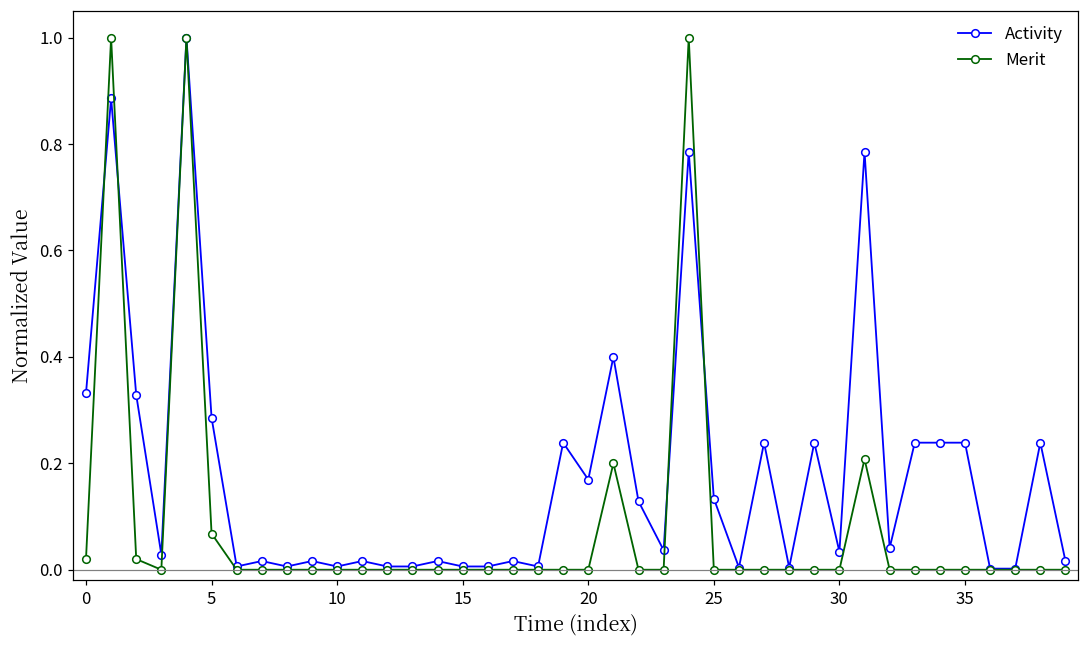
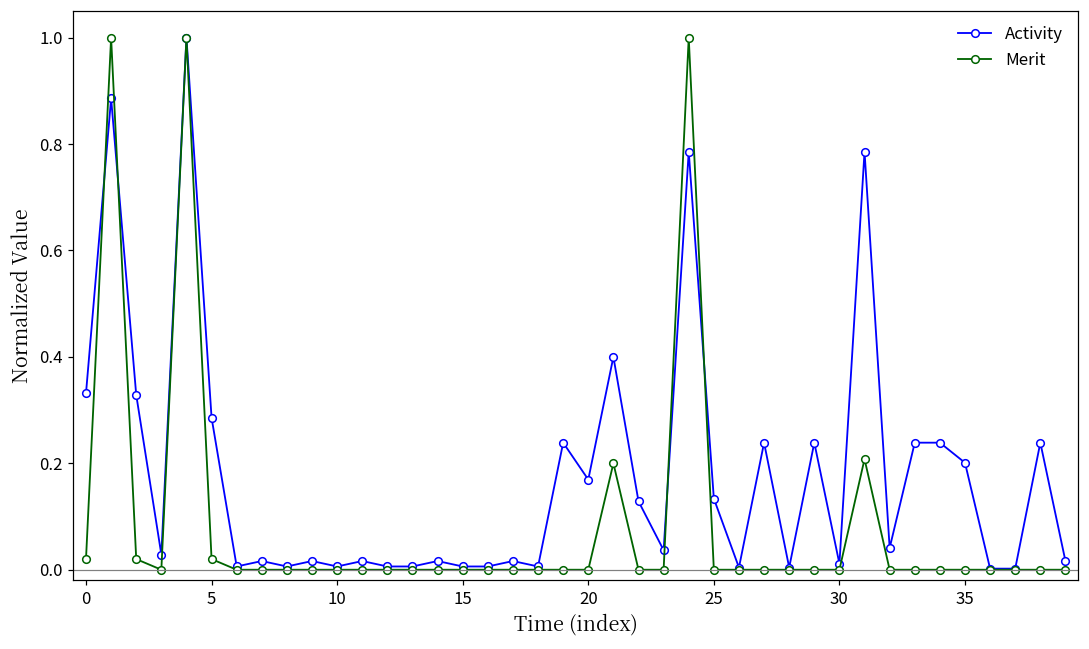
Merit, 5: 0.07 -> 0.02
Activity, 30: 0.03 -> 0.01
Activity, 35: 0.24 -> 0.20
